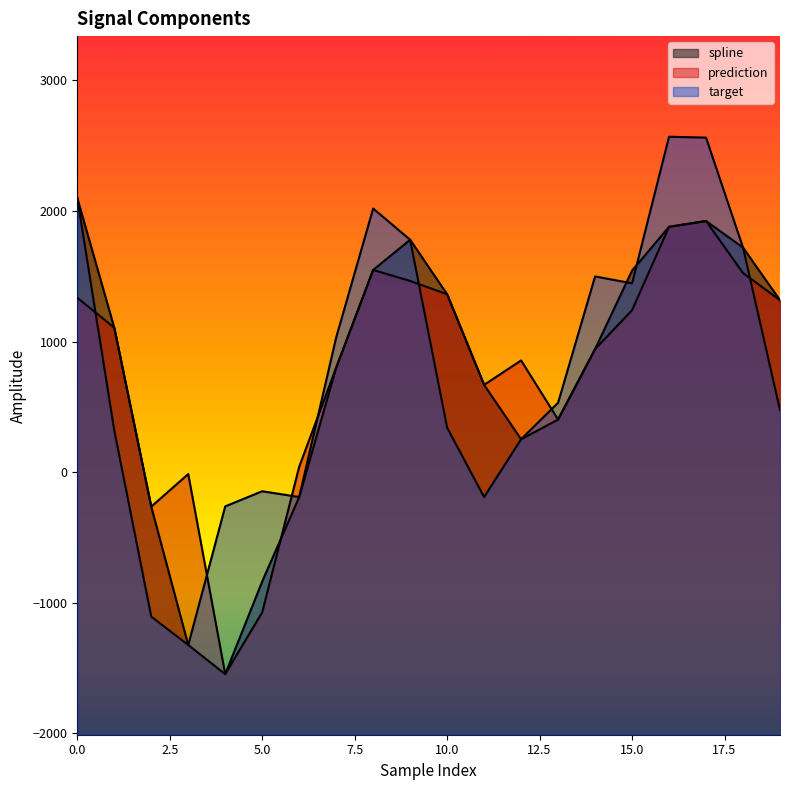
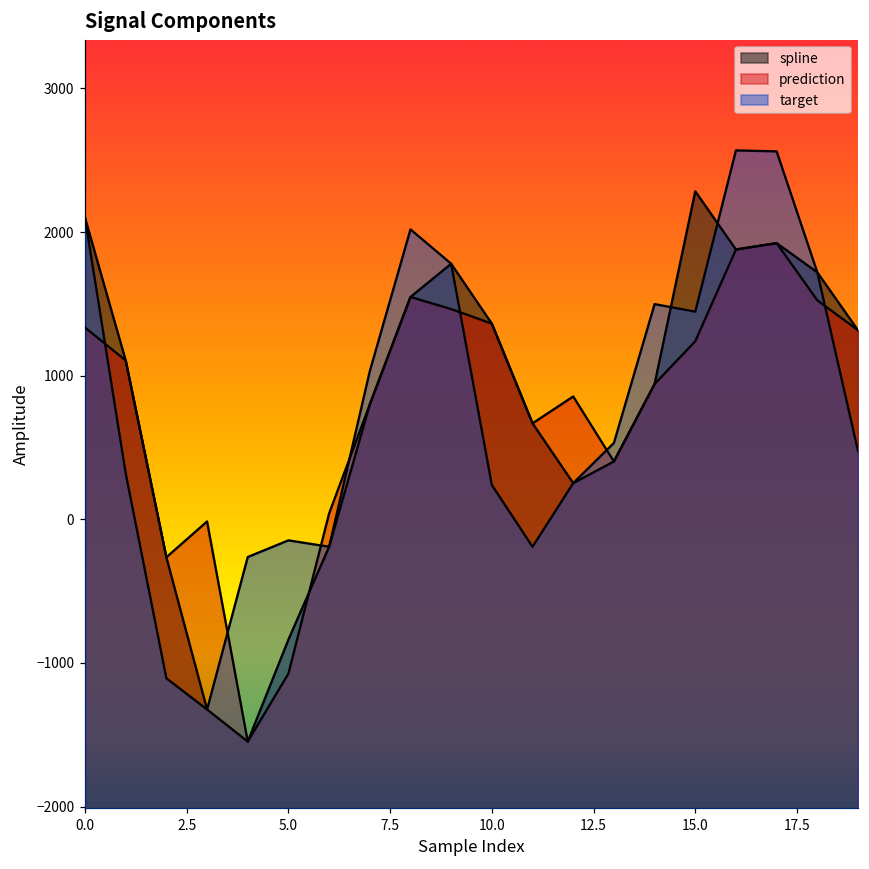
target, 10.0: 340 -> 240
spline, 15.0: 1540 -> 2280
